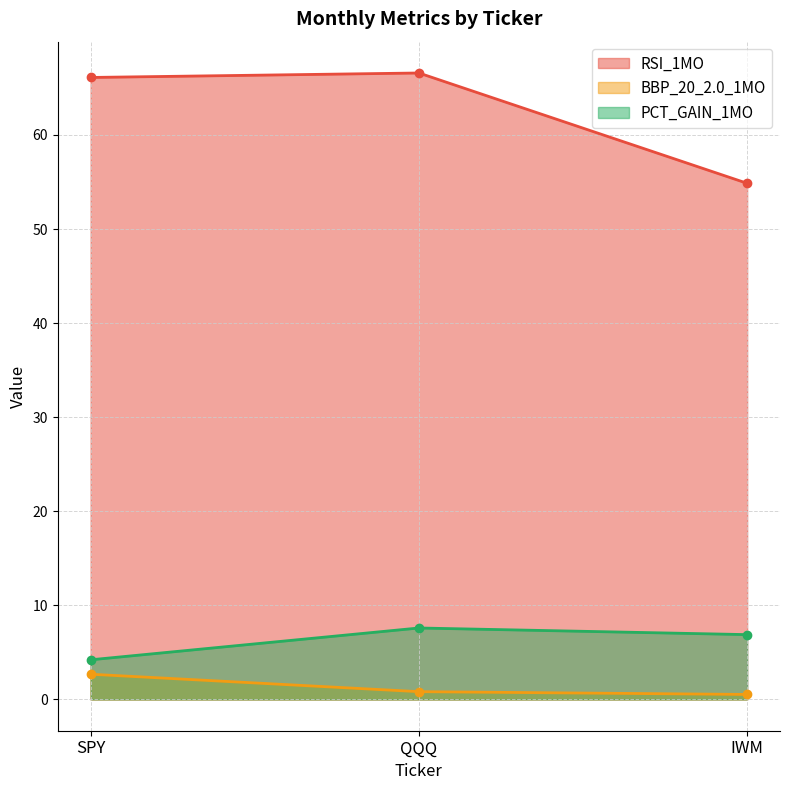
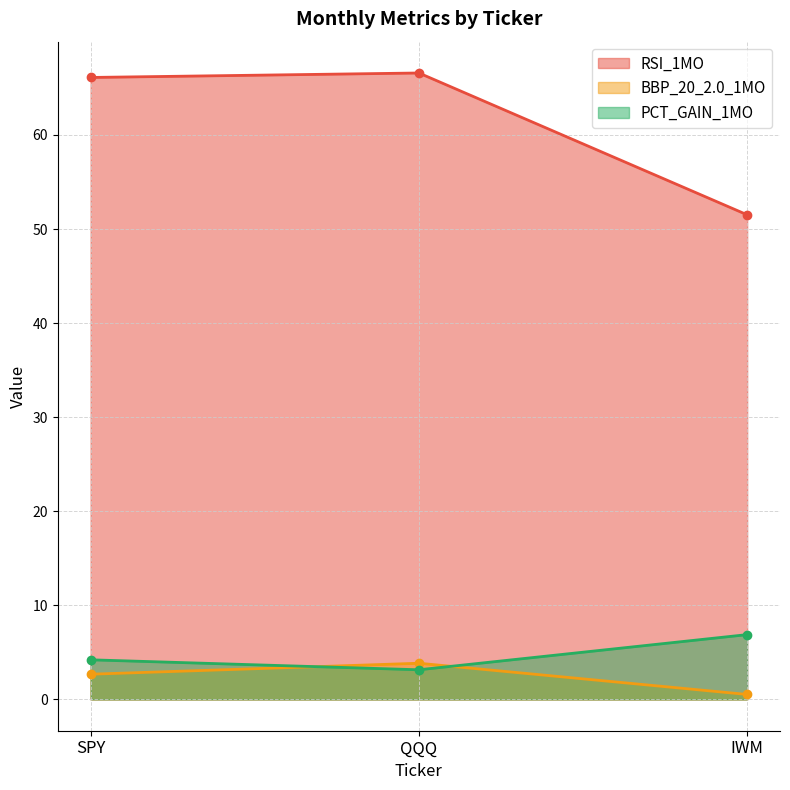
BBP_20_2.0_1MO, QQQ: 1 -> 4
PCT_GAIN_1MO, QQQ: 8 -> 3
RSI_1MO, IWM: 55 -> 52
